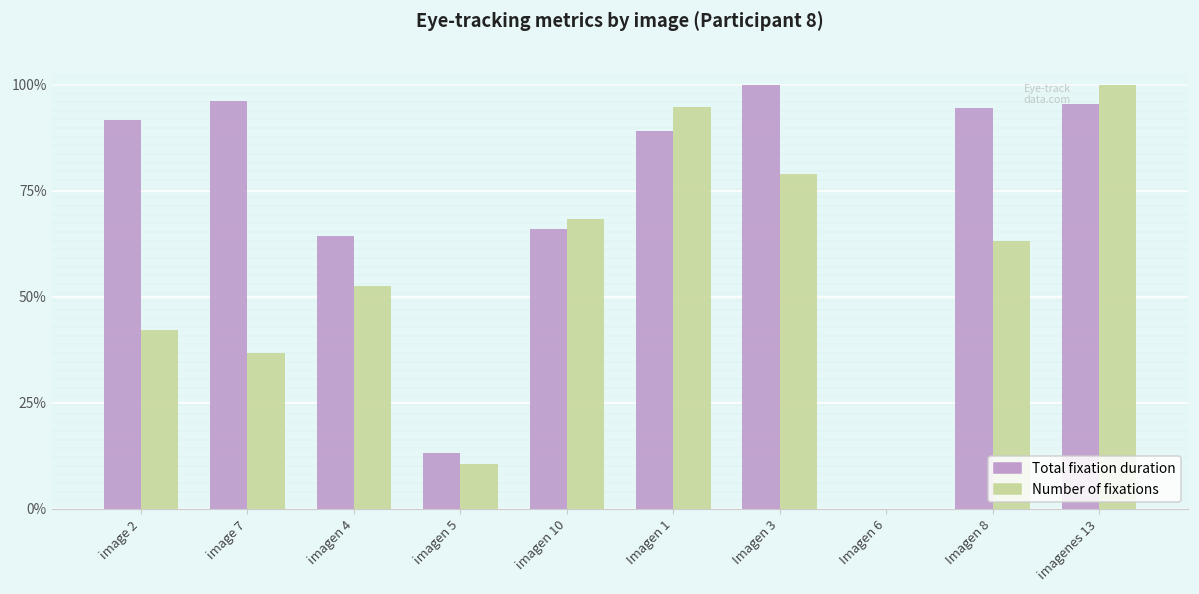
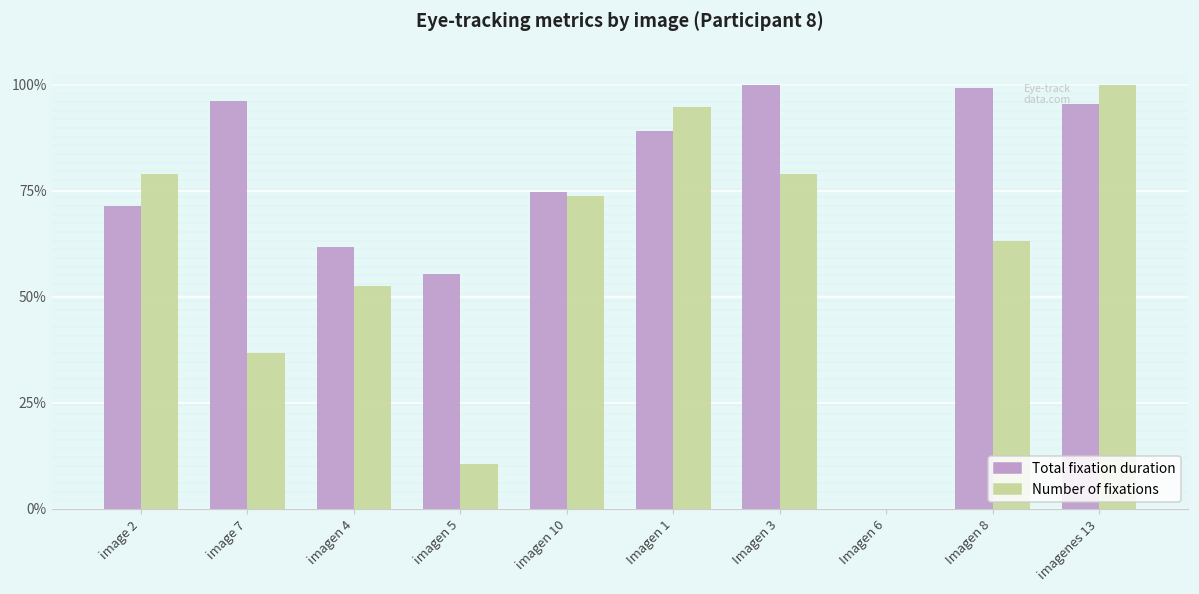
Total fixation duration, image 2: 92% -> 71%
Number of fixations, image 2: 42% -> 79%
Total fixation duration, imagen 4: 64% -> 62%
Total fixation duration, imagen 5: 13% -> 55%
Total fixation duration, imagen 10: 66% -> 75%
Number of fixations, imagen 10: 68% -> 74%
Total fixation duration, Imagen 8: 94% -> 99%
